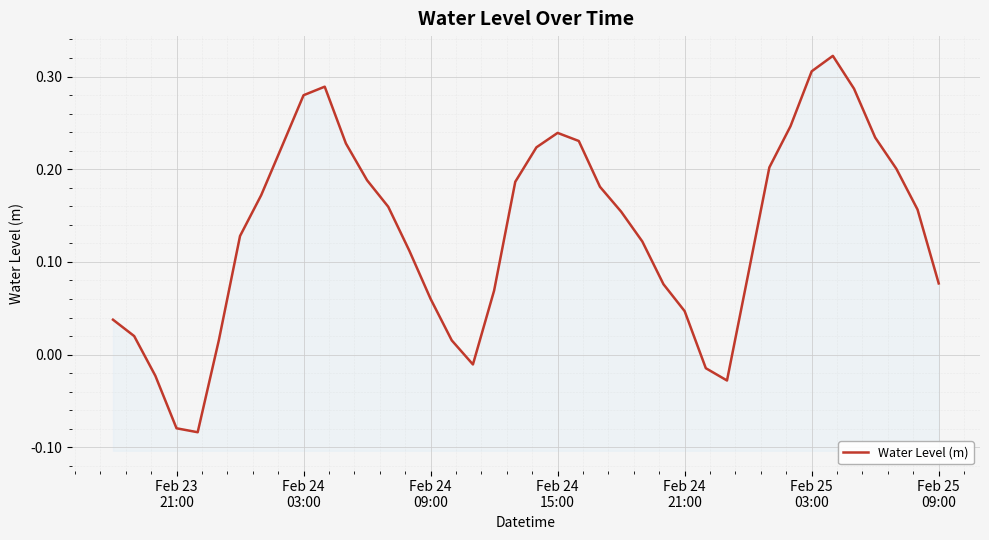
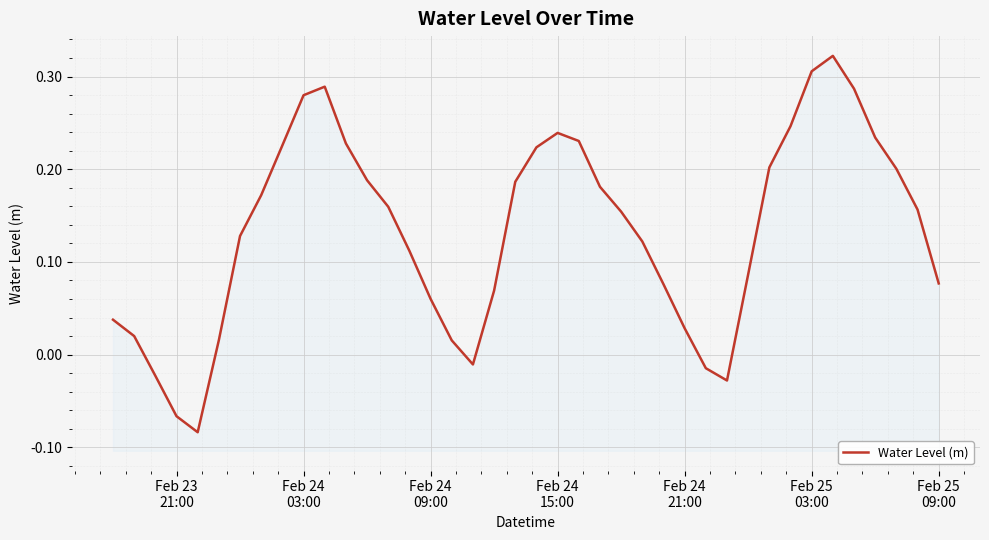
Feb 23 21:00: -0.08 -> -0.07
Feb 24 21:00: 0.05 -> 0.03
